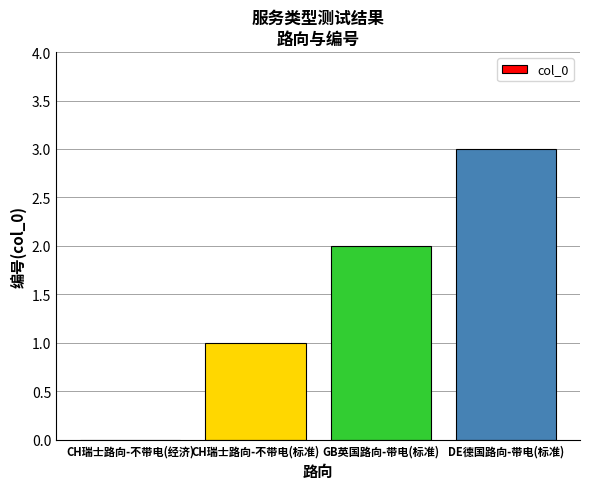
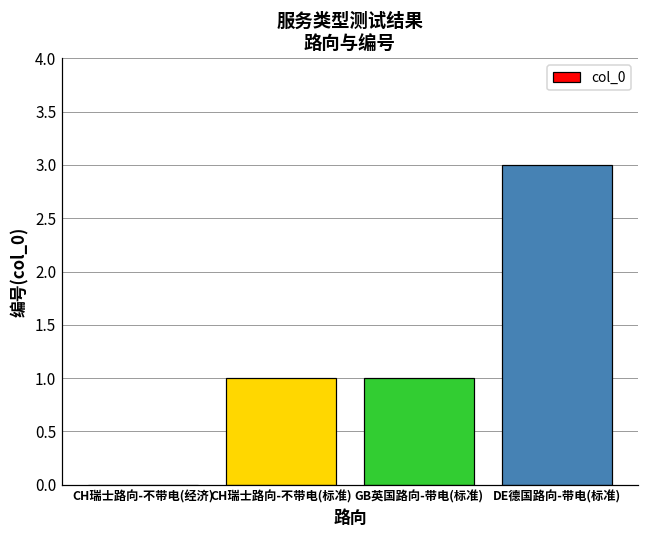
GB英国路向-带电(标准): 2 -> 1
